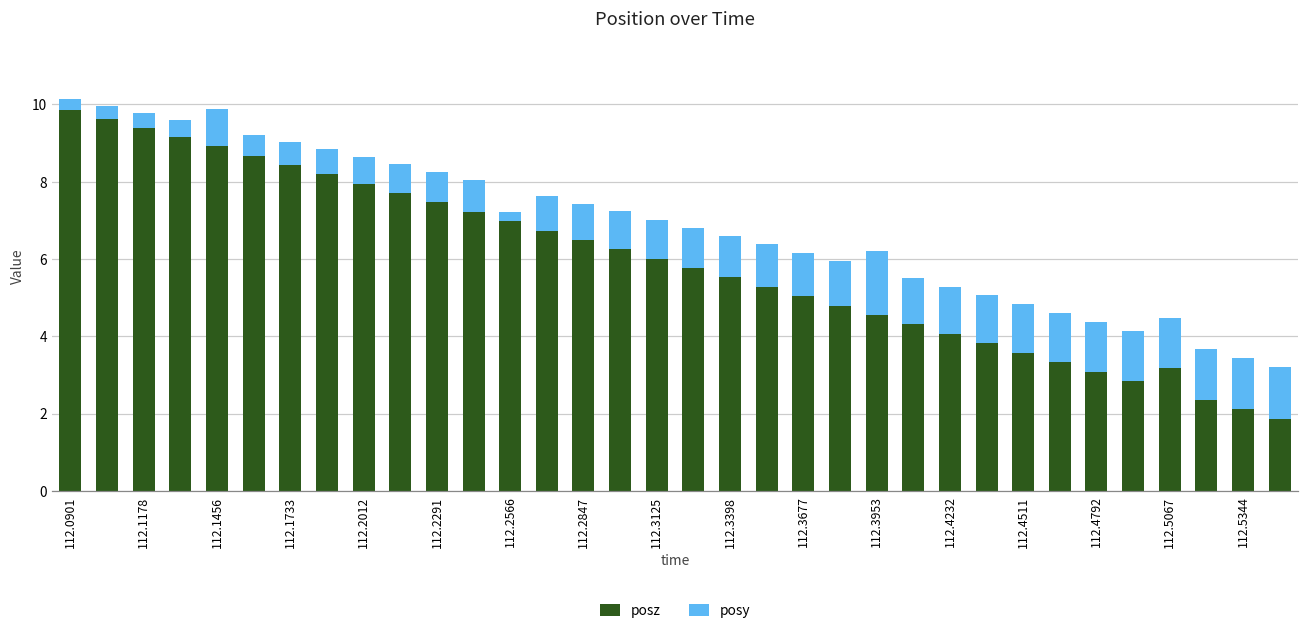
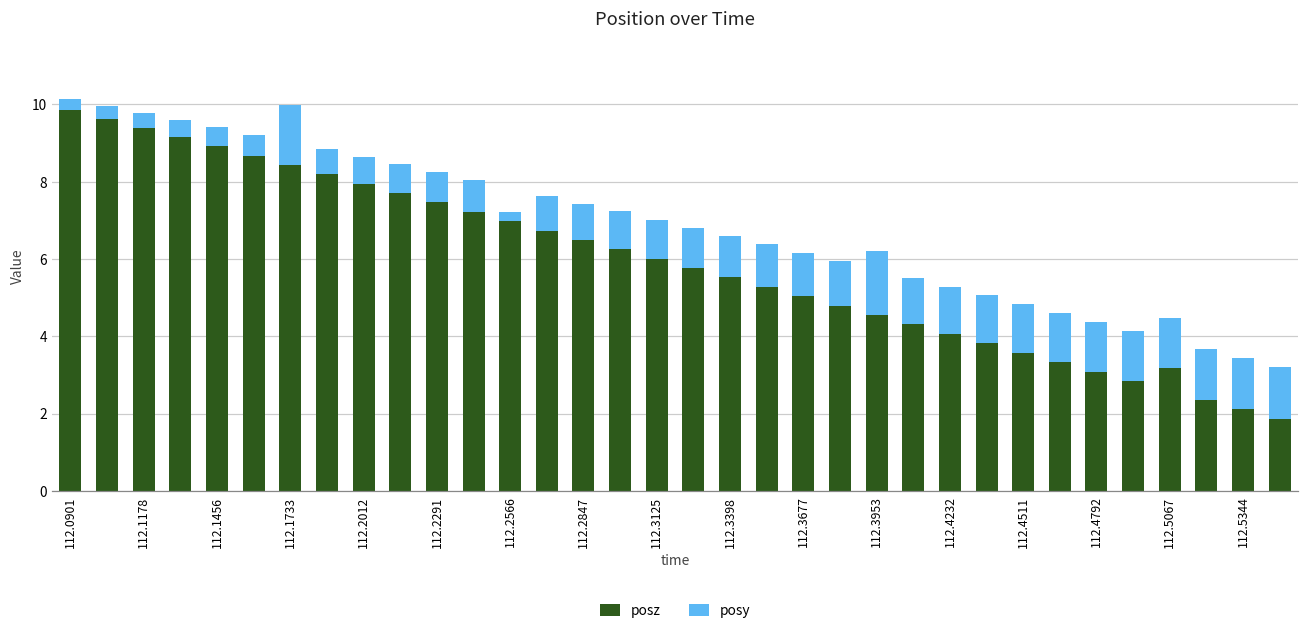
posy, 112.1456: 1.0 -> 0.5
posy, 112.1733: 0.6 -> 1.5
